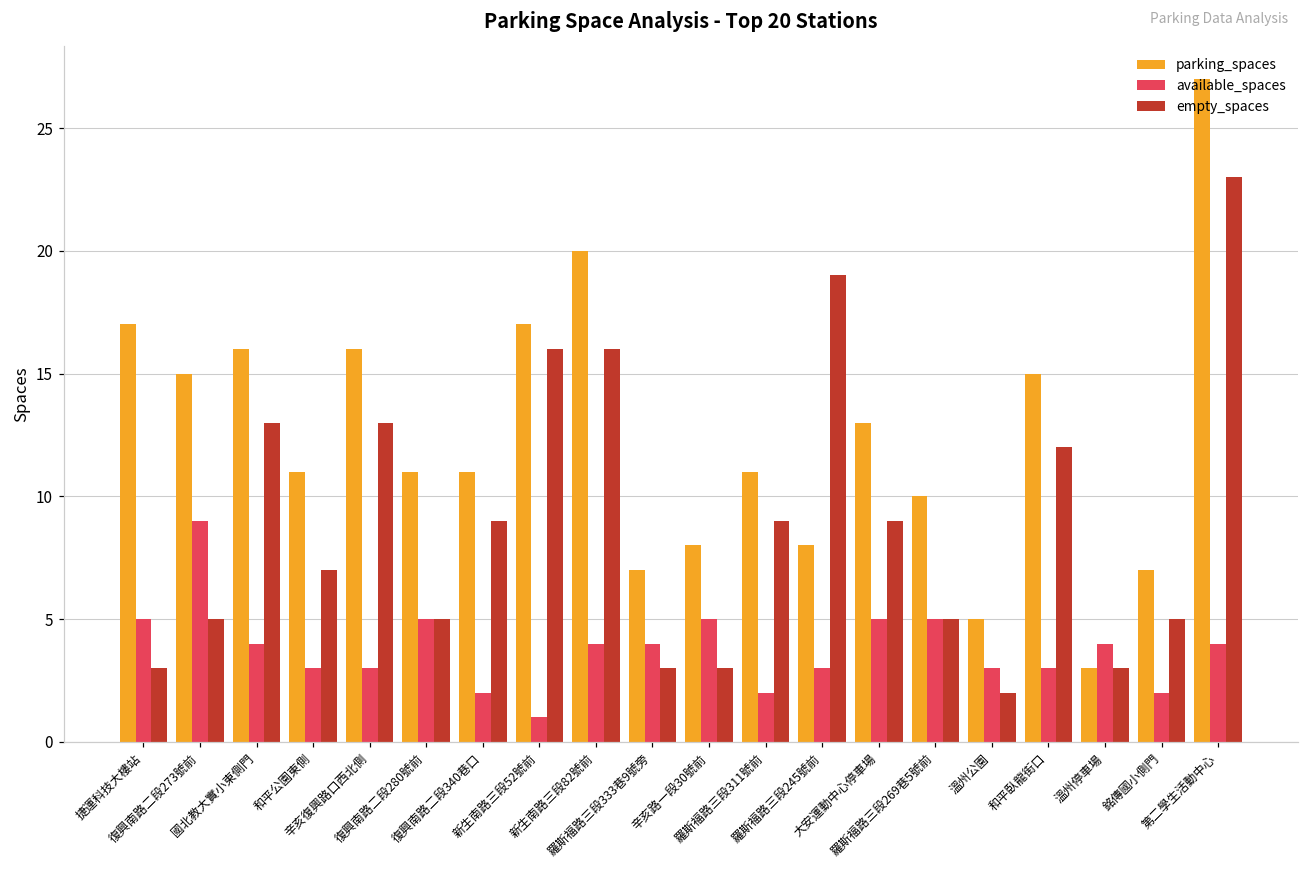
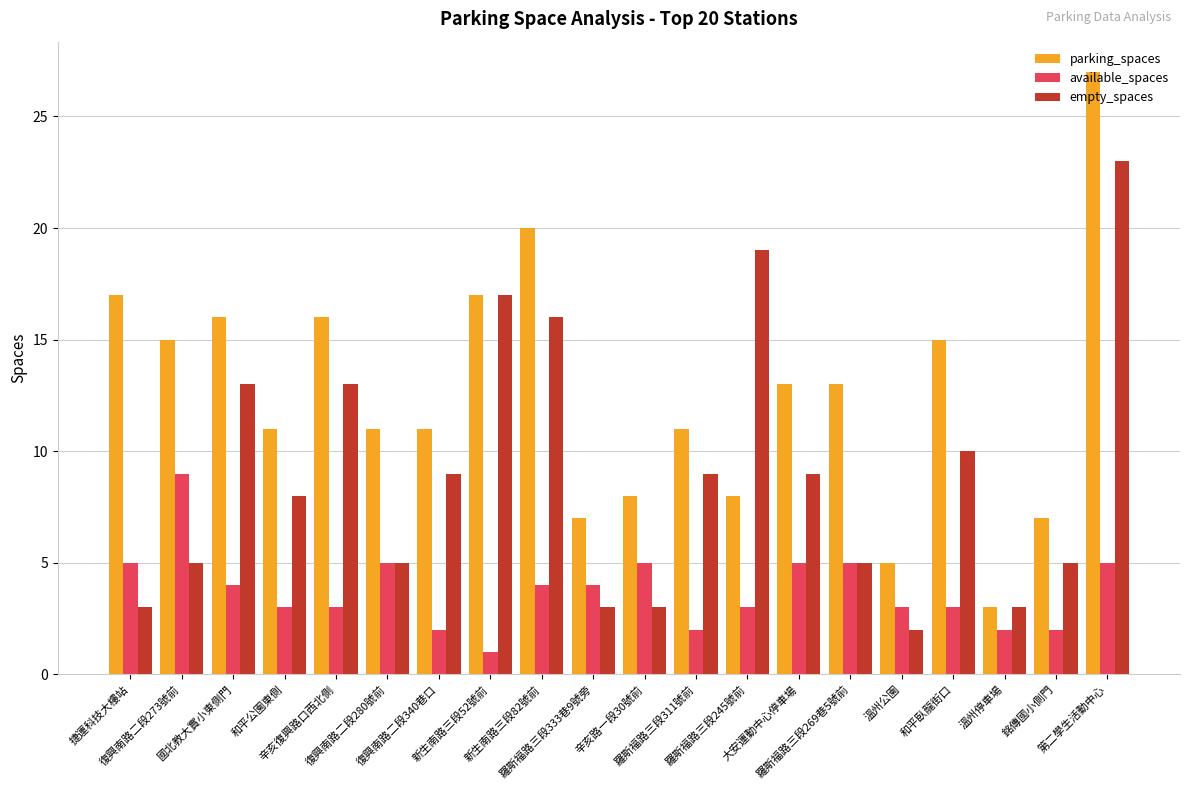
empty_spaces, 和平公園東側: 7 -> 8
empty_spaces, 新生南路三段52號前: 16 -> 17
parking_spaces, 羅斯福路三段269巷5號前: 10 -> 13
empty_spaces, 和平臥龍街口: 12 -> 10
available_spaces, 溫州停車場: 4 -> 2
available_spaces, 第二學生活動中心: 4 -> 5
